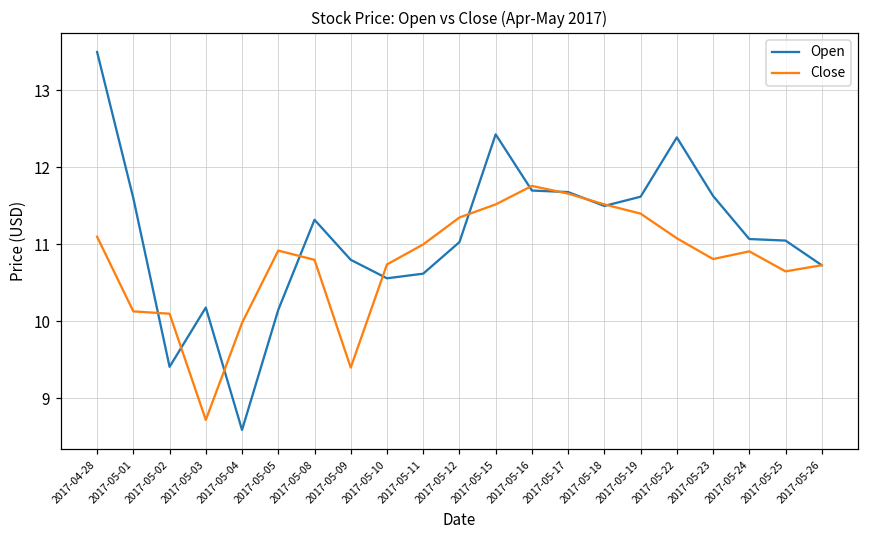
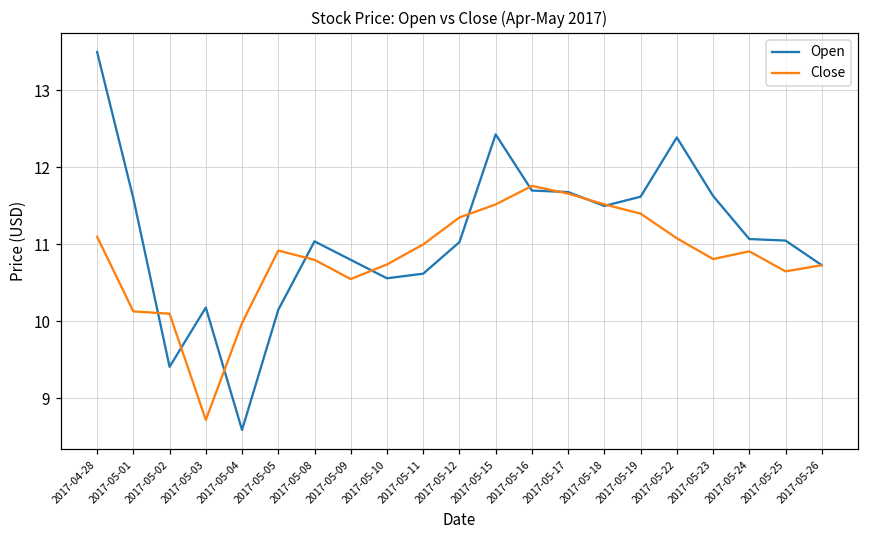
Open, 2017-05-08: 11.3 -> 11.0
Close, 2017-05-09: 9.4 -> 10.6
